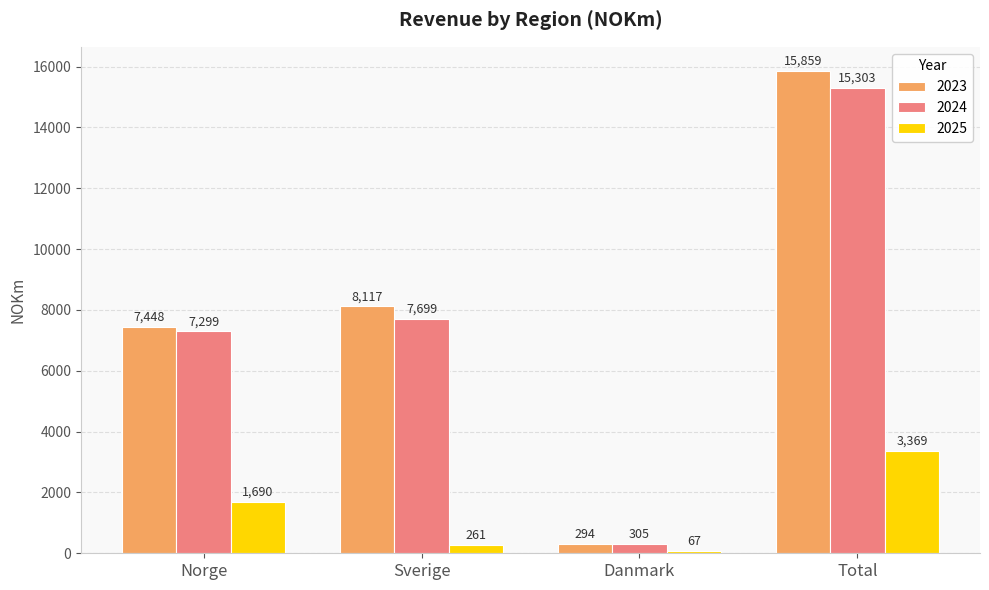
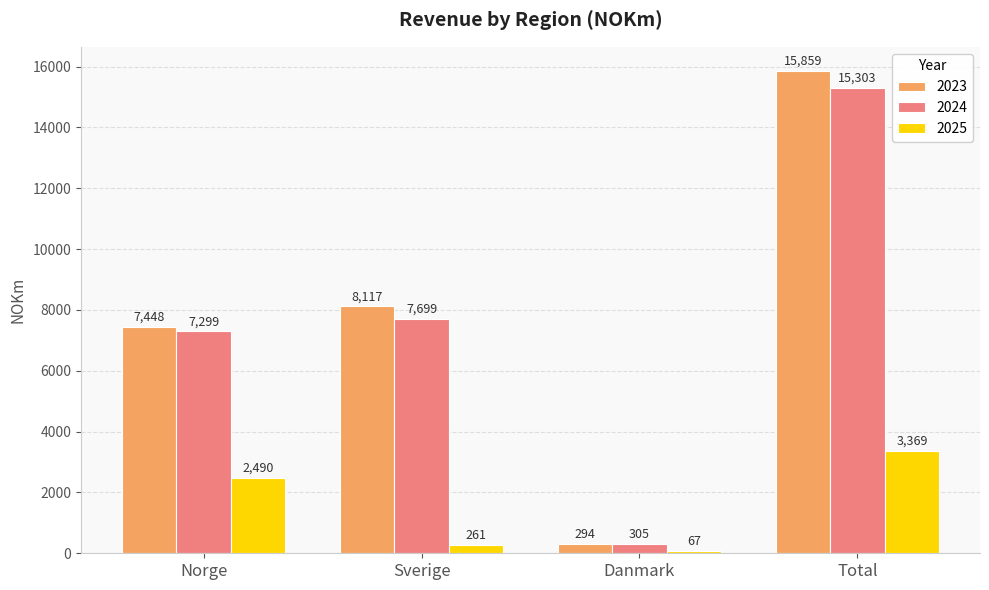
2025, Norge: 1,690 -> 2,490
